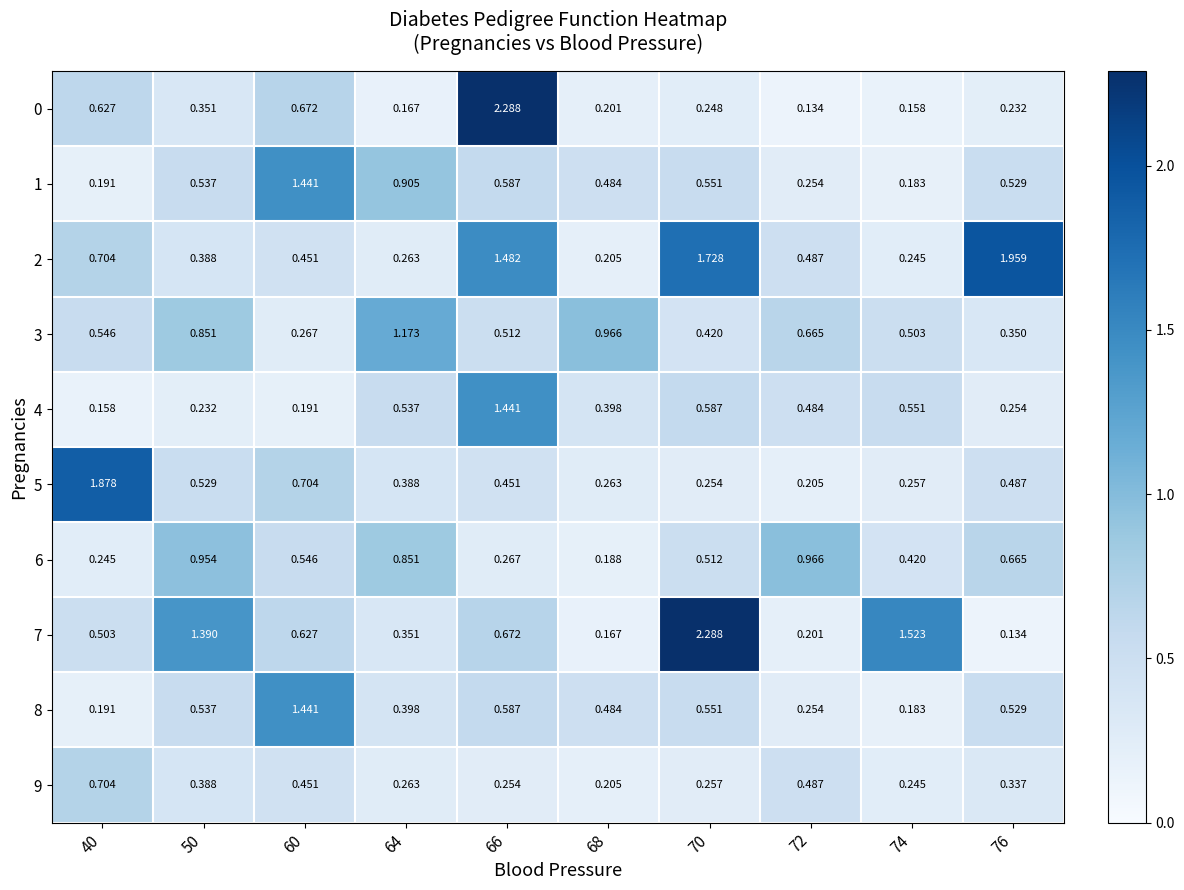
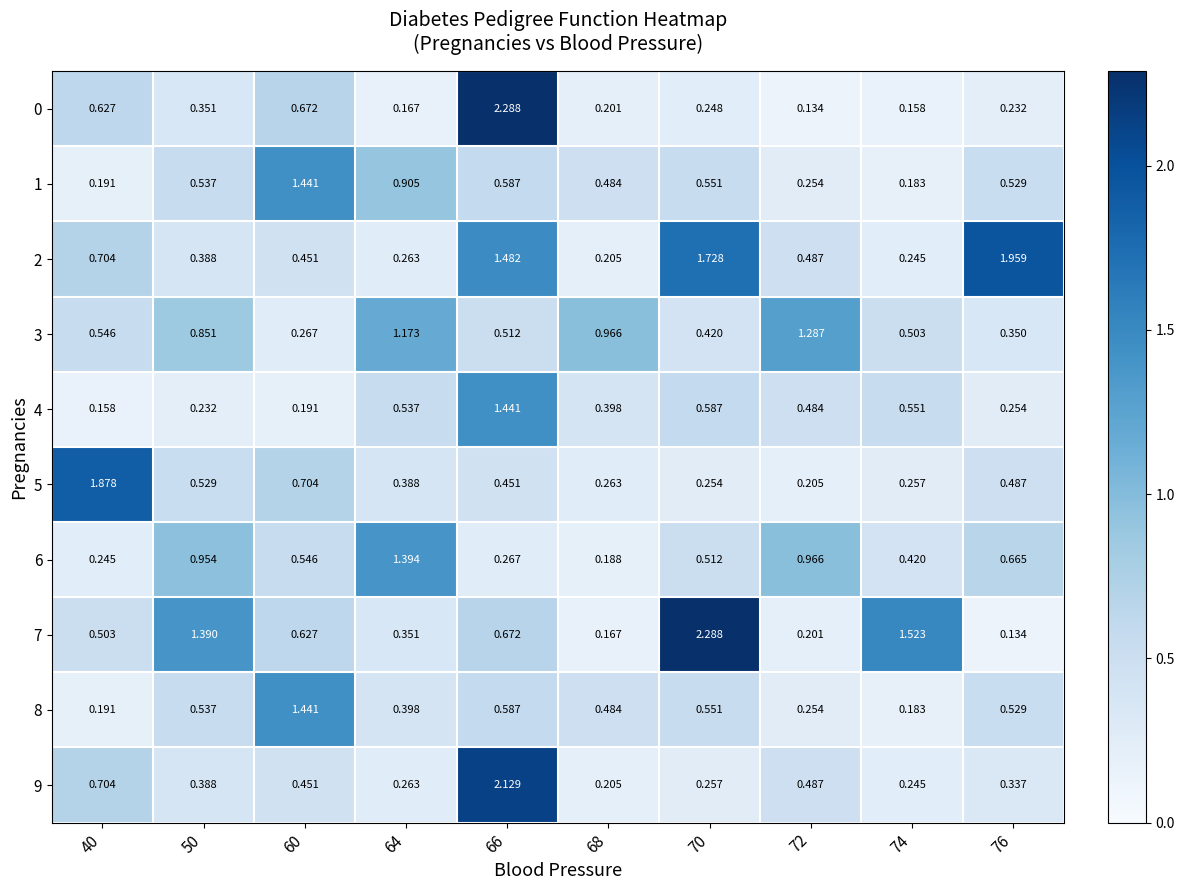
3, 72: 0.665 -> 1.287
6, 64: 0.851 -> 1.394
9, 66: 0.254 -> 2.129
